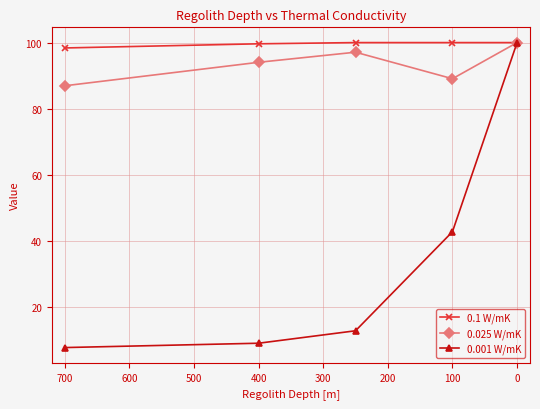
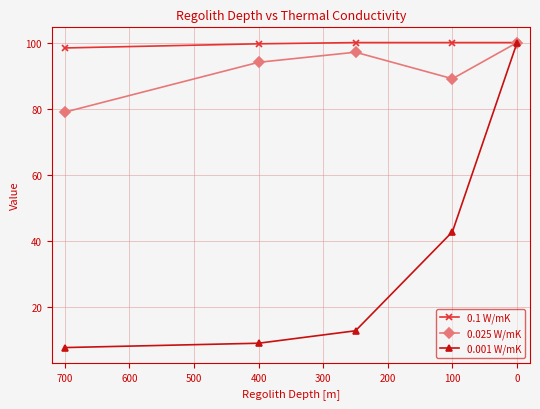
0.025 W/mK, 700: 87 -> 79
